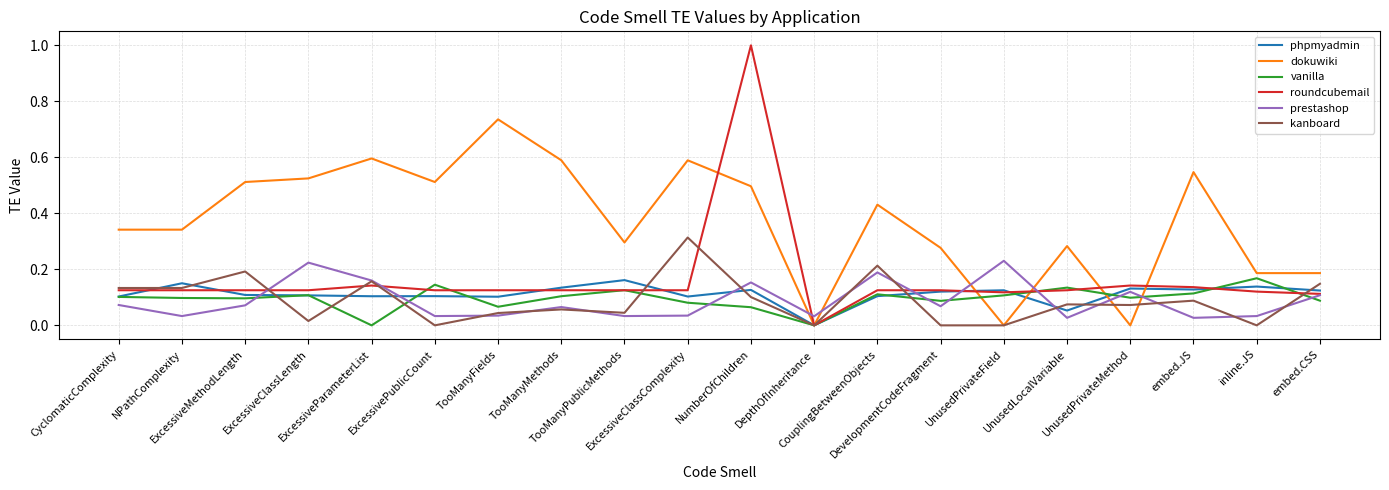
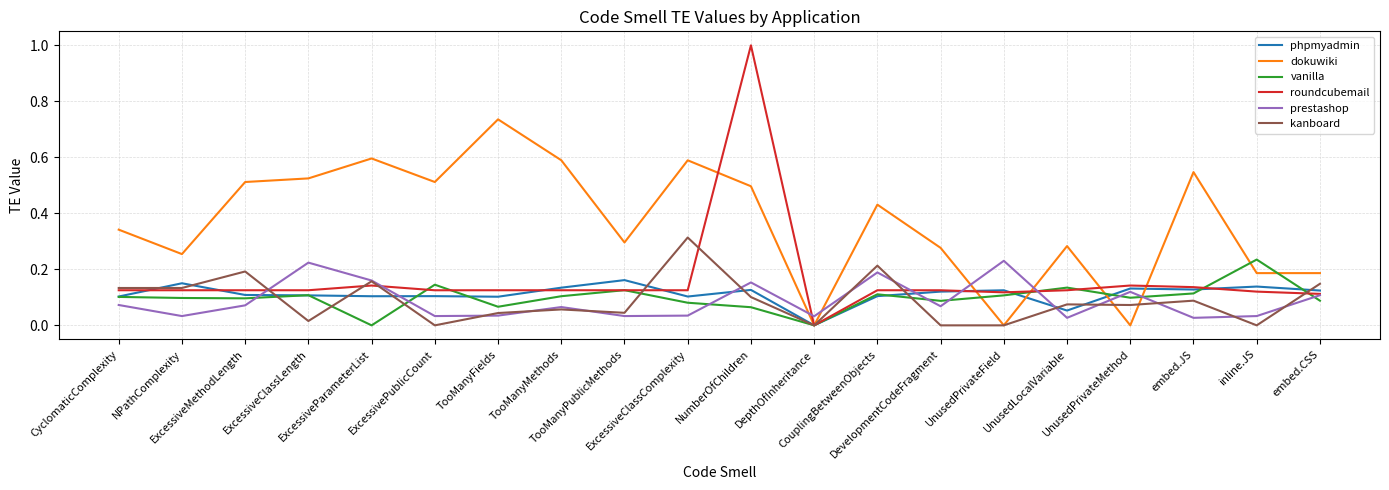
dokuwiki, NPathComplexity: 0.34 -> 0.25
vanilla, inline.JS: 0.17 -> 0.23
